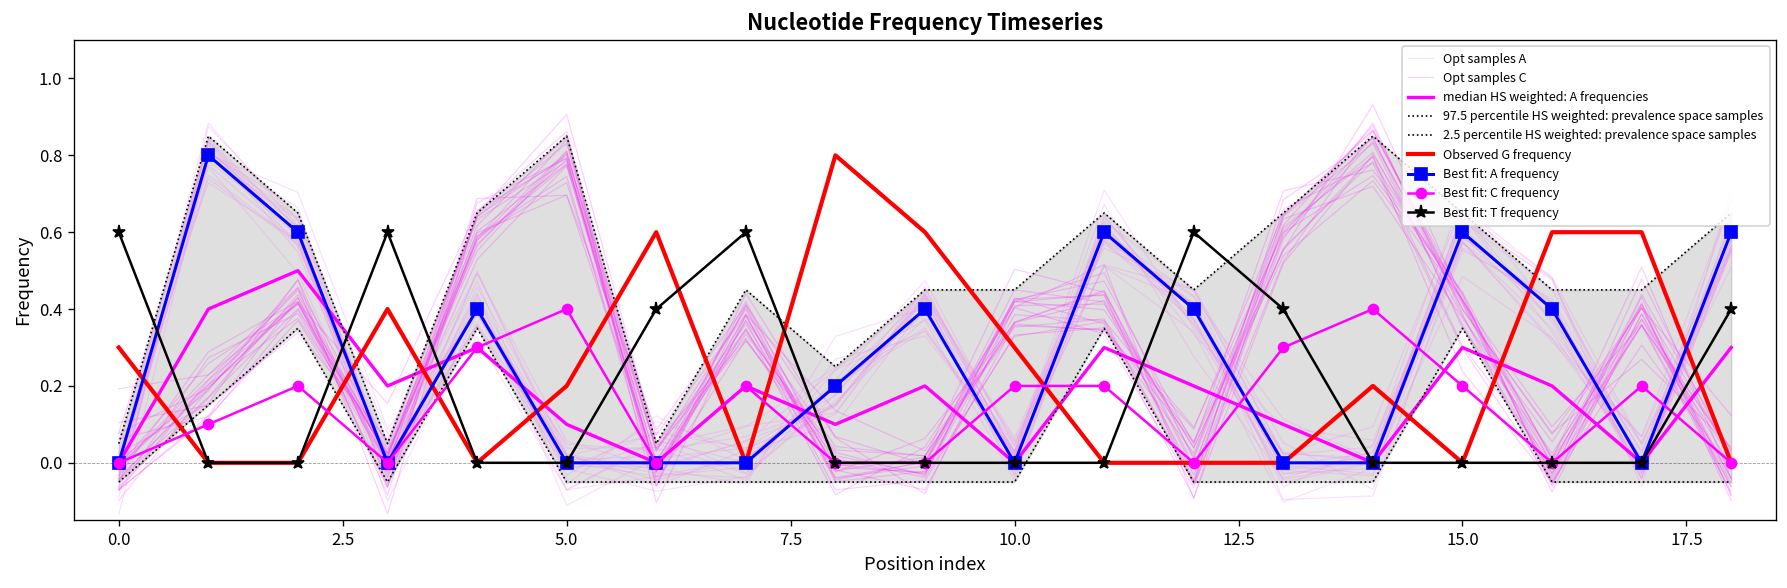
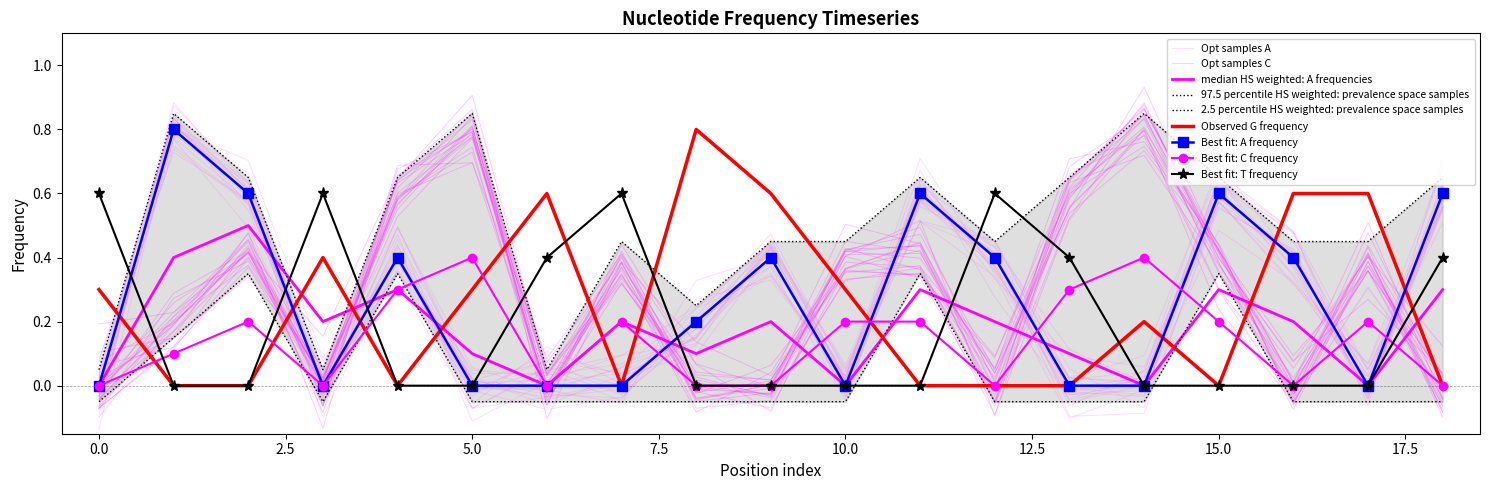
Observed G frequency, 5.0: 0.2 -> 0.3
